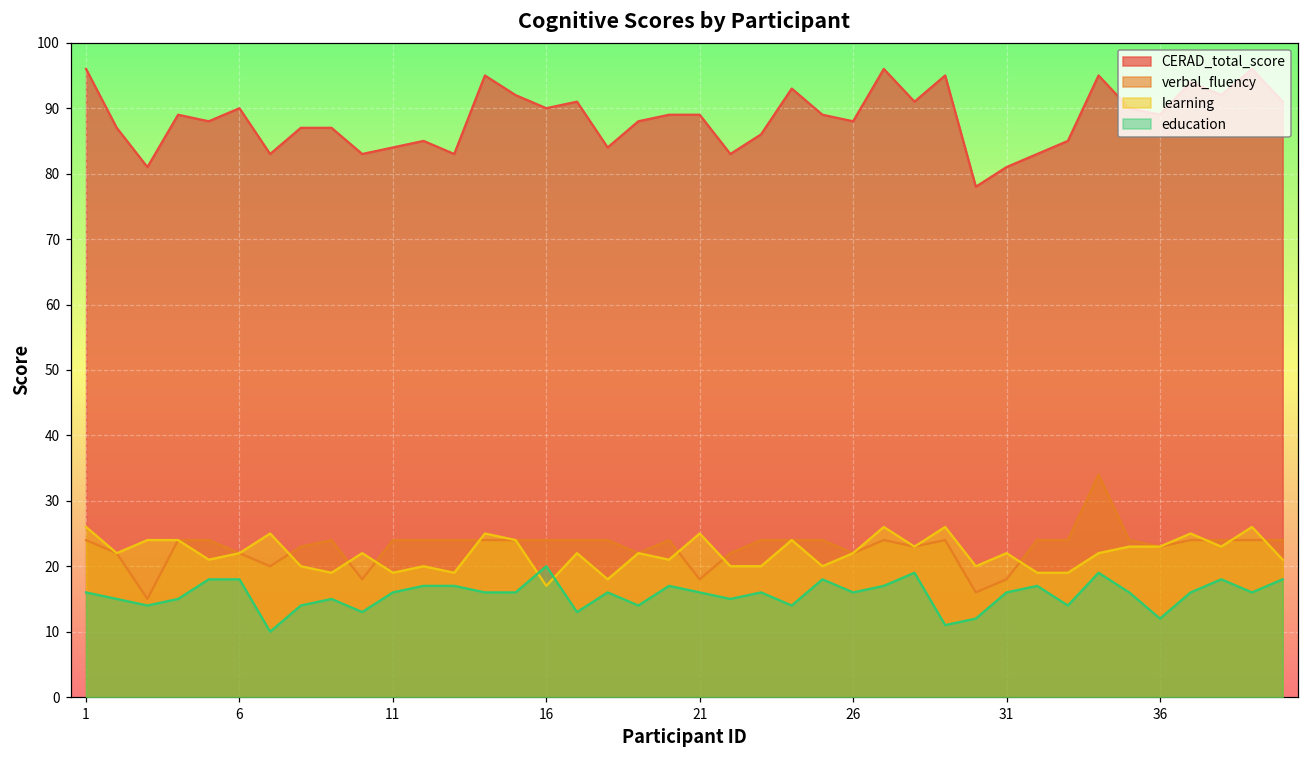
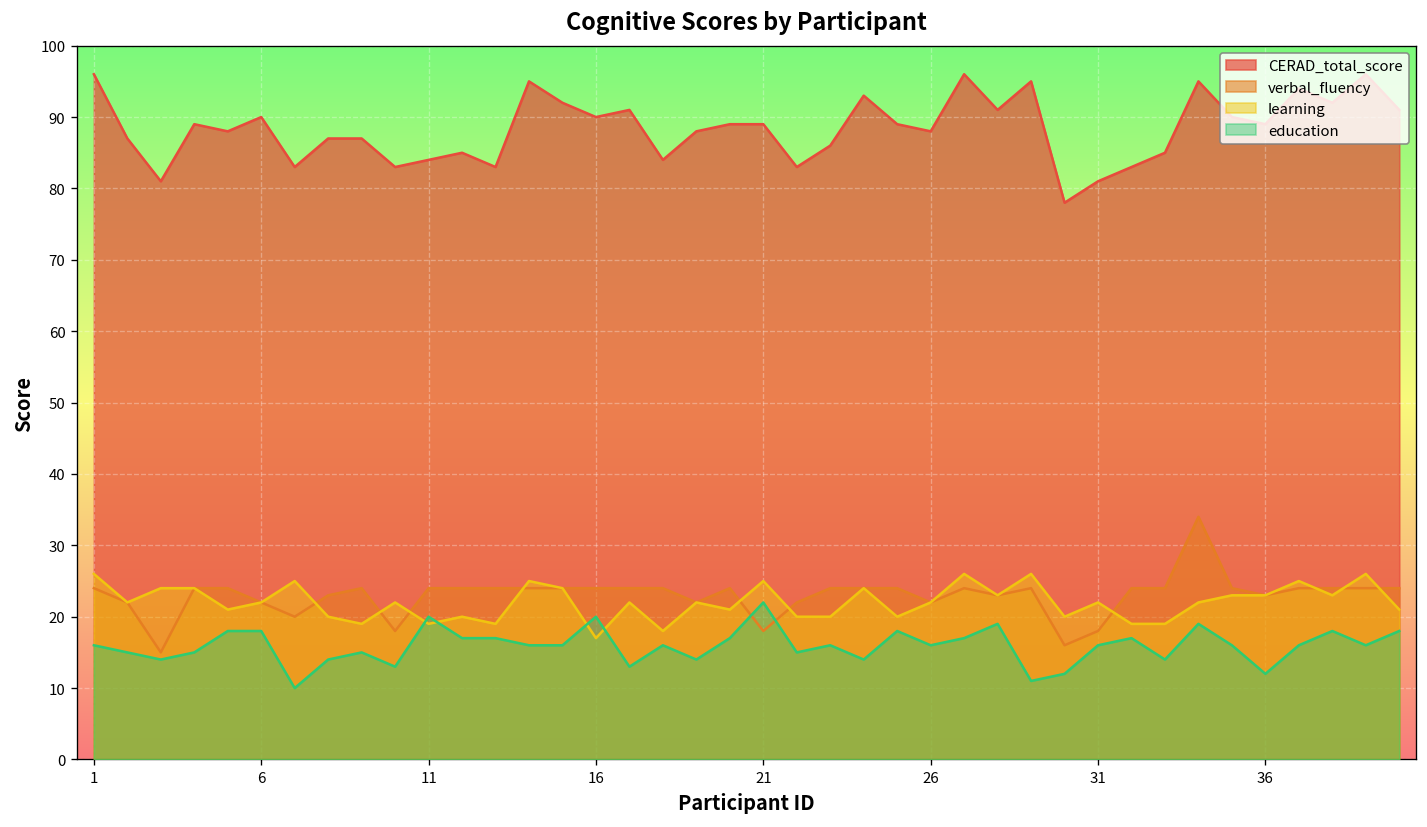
education, 11: 16 -> 20
education, 21: 16 -> 22
